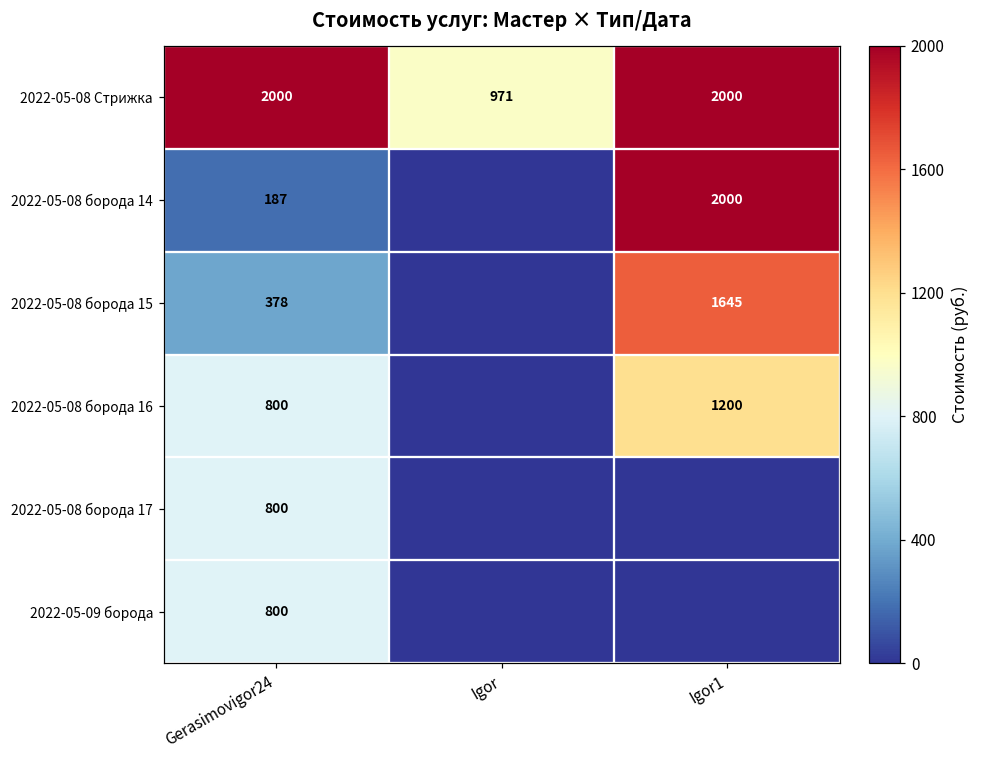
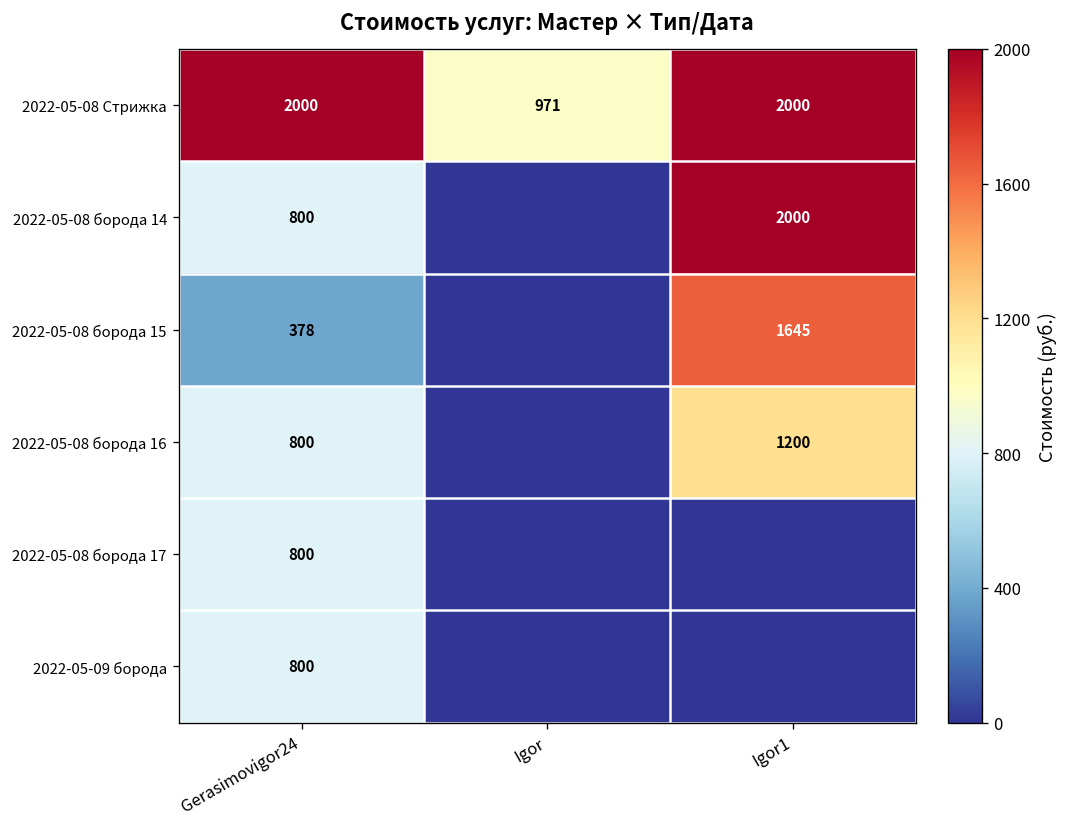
2022-05-08 борода 14, Gerasimovigor24: 187 -> 800
